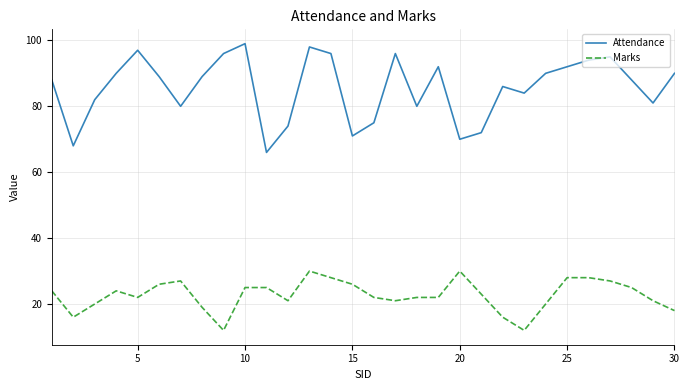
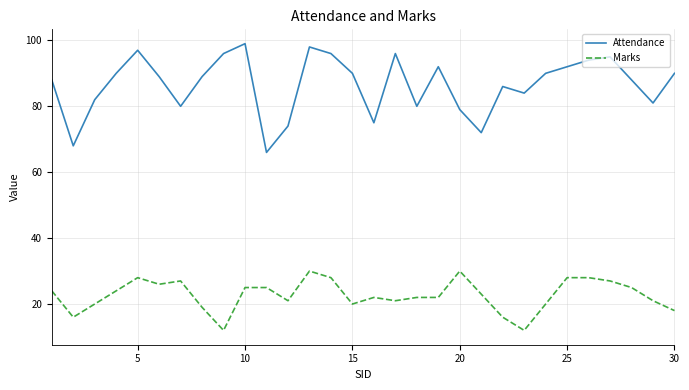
Marks, 5: 22 -> 28
Attendance, 15: 71 -> 90
Marks, 15: 26 -> 20
Attendance, 20: 70 -> 79
